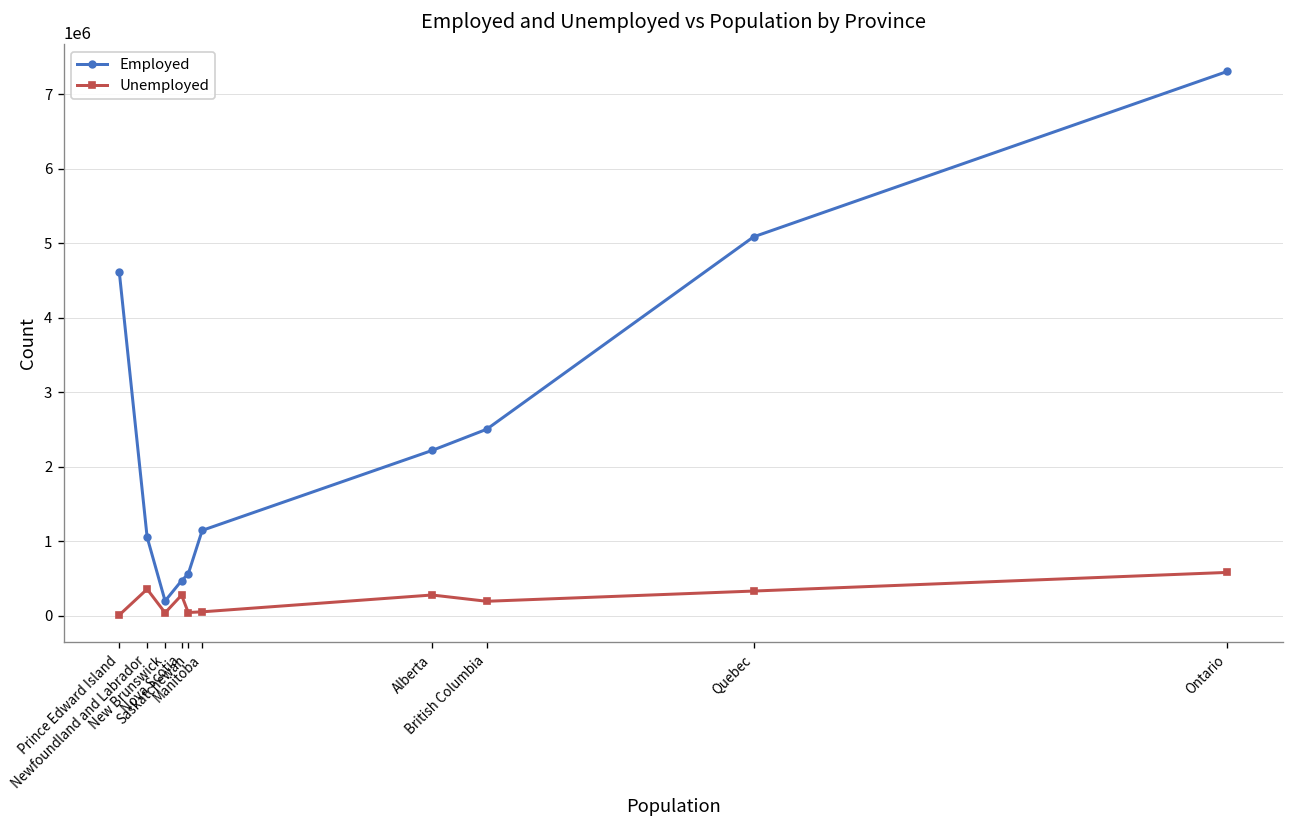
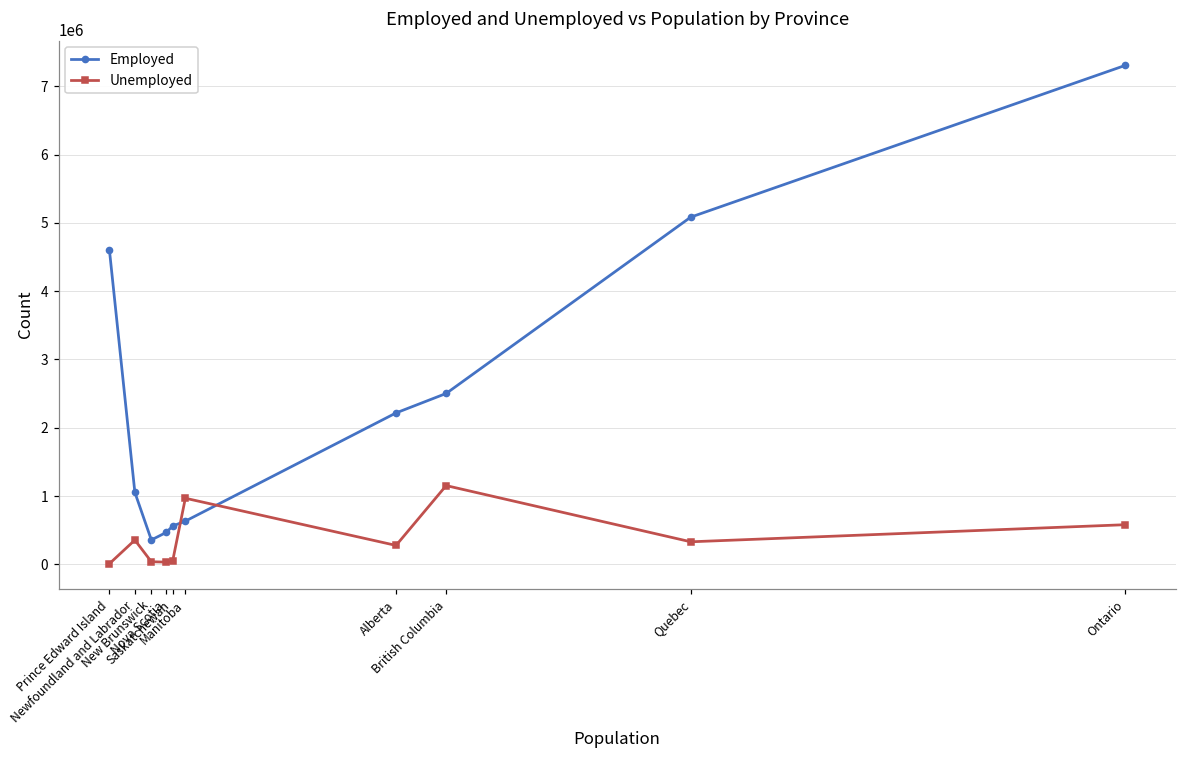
Employed, New Brunswick: 200000 -> 400000
Unemployed, Nova Scotia: 300000 -> 0
Employed, Manitoba: 1100000 -> 600000
Unemployed, Manitoba: 100000 -> 1000000
Unemployed, British Columbia: 200000 -> 1200000
